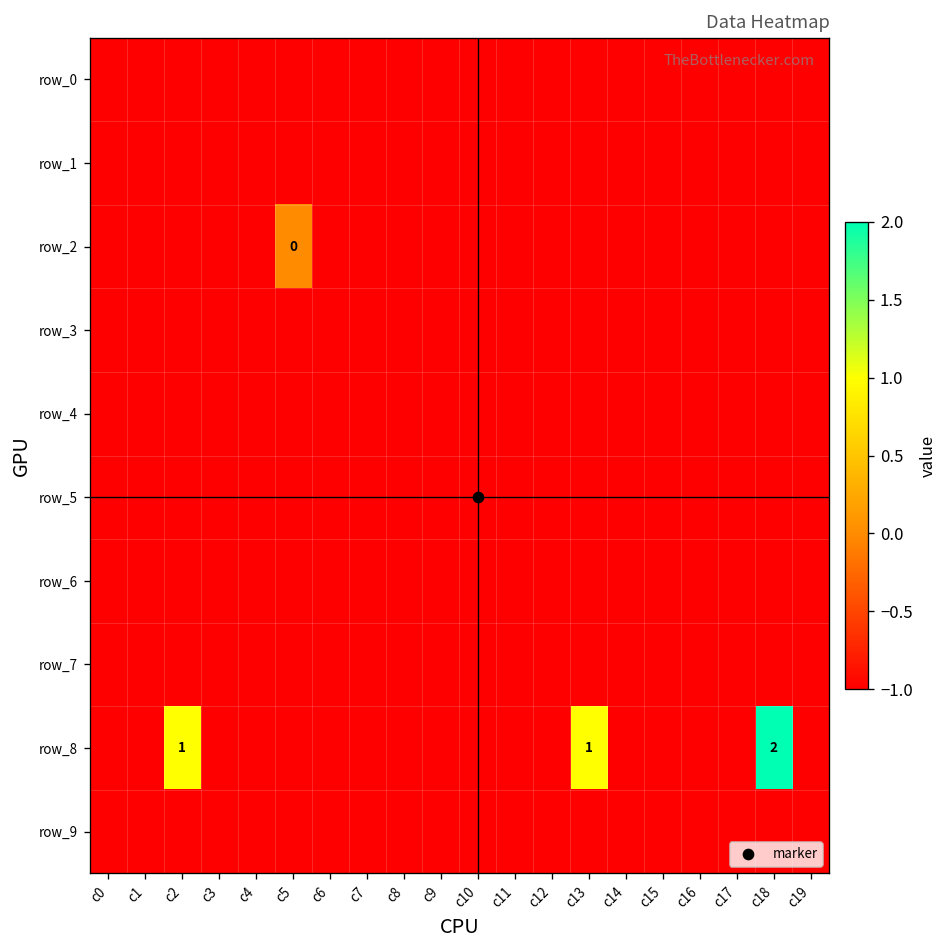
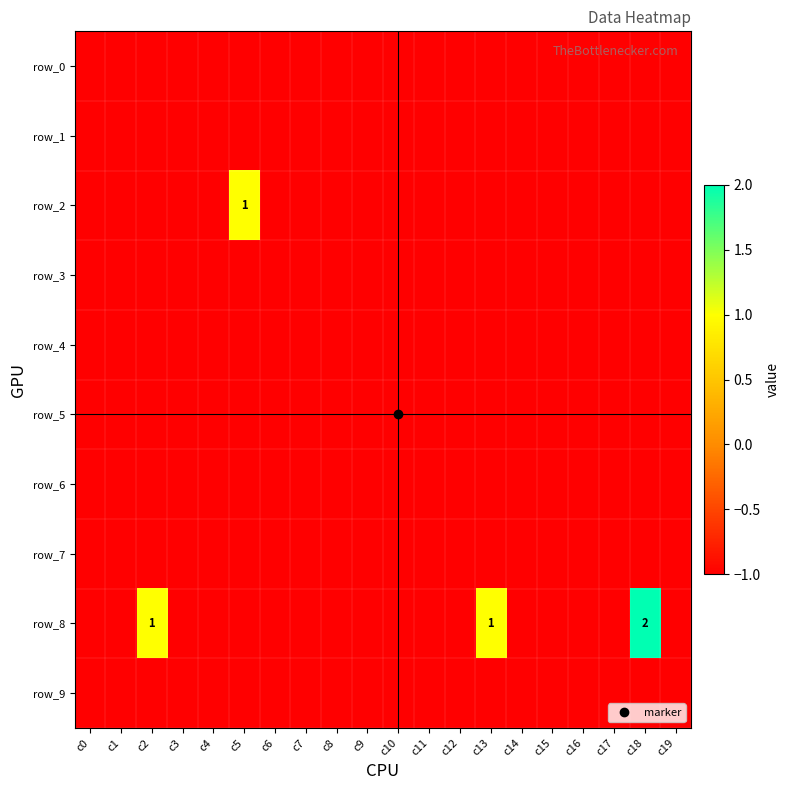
row_2, c5: 0 -> 1
